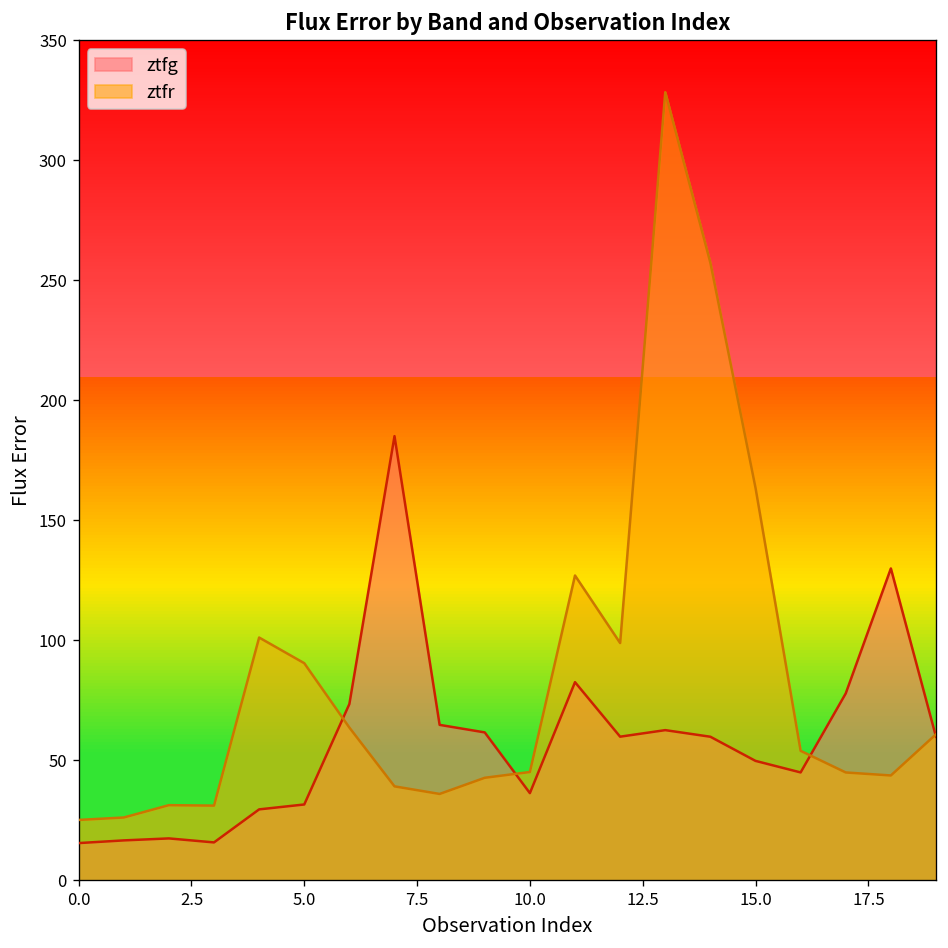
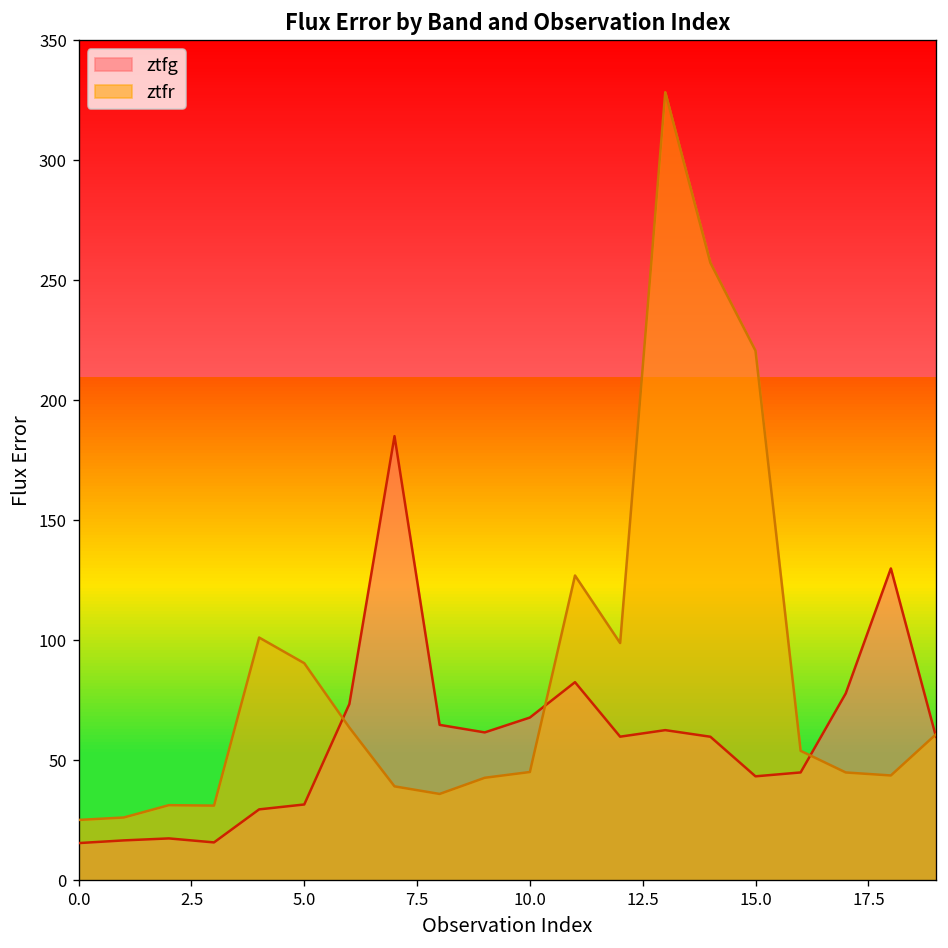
ztfg, 10.0: 36 -> 68
ztfg, 15.0: 50 -> 43
ztfr, 15.0: 164 -> 221
